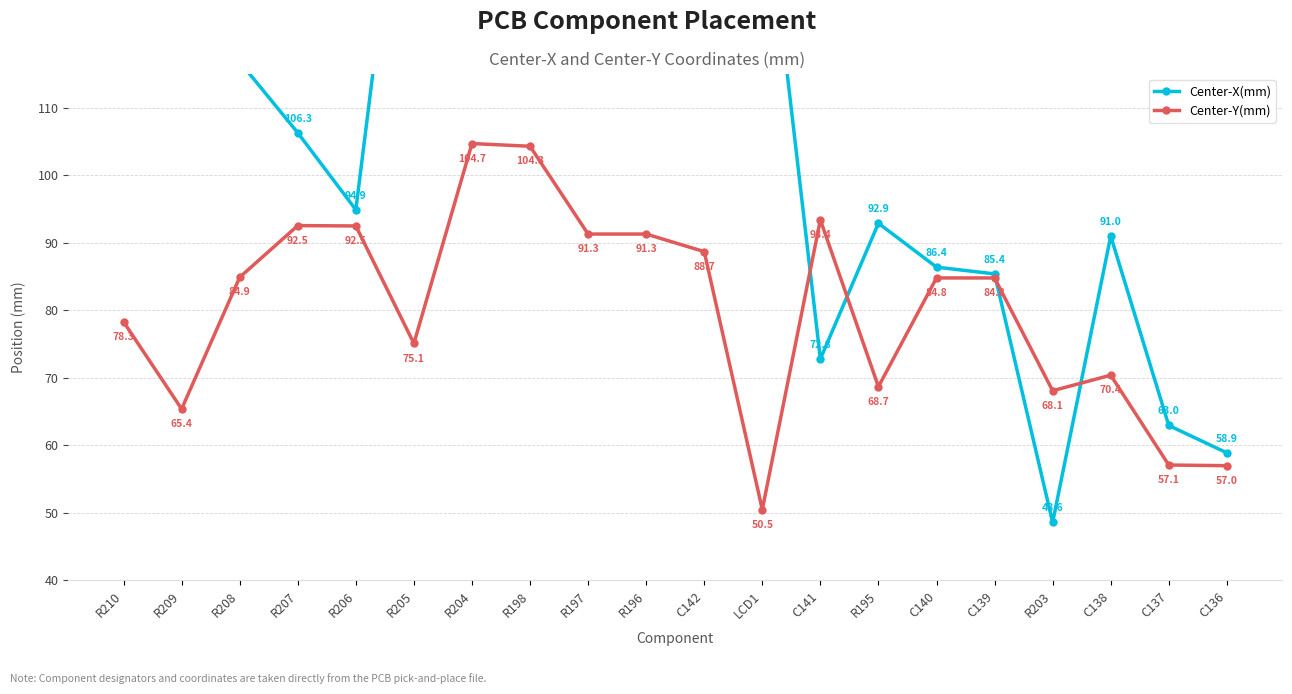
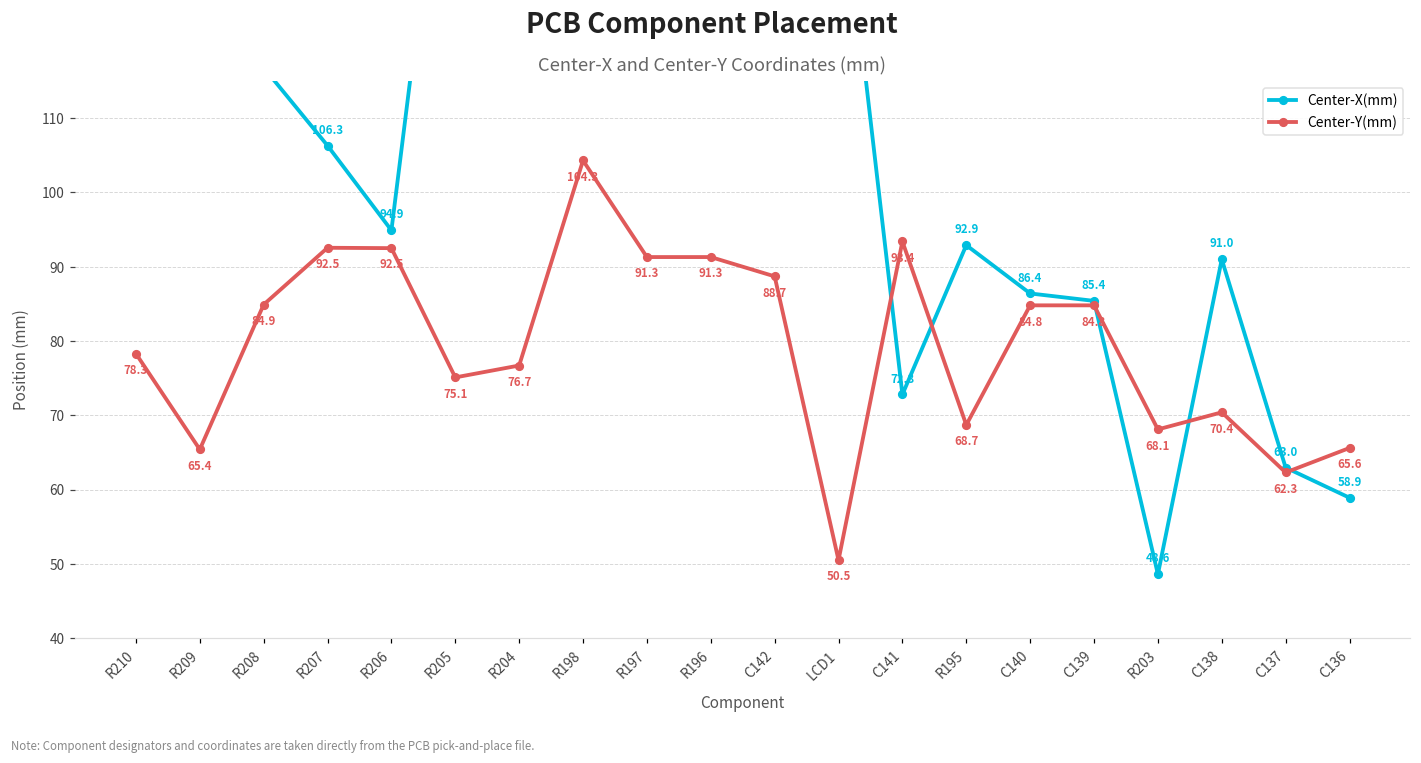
Center-Y(mm), R204: 104.7 -> 76.7
Center-Y(mm), C137: 57.1 -> 62.3
Center-Y(mm), C136: 57.0 -> 65.6
